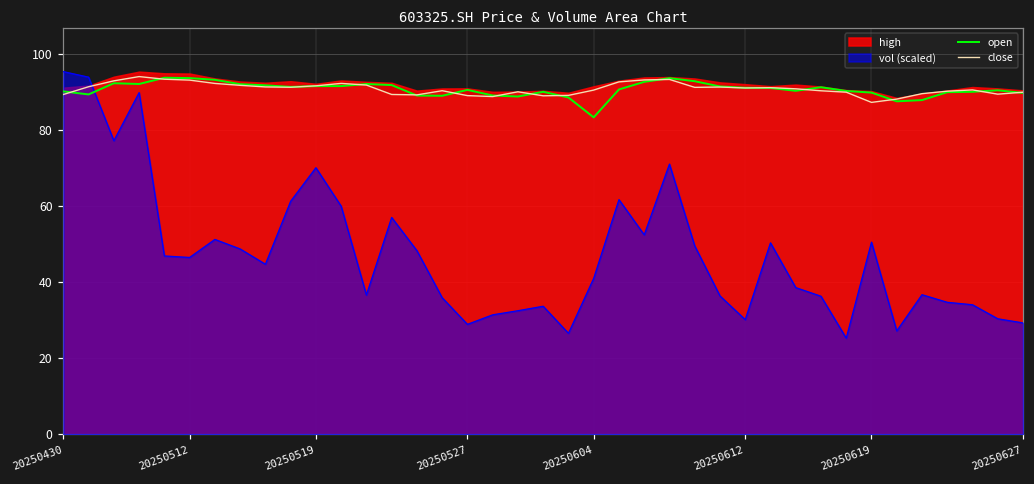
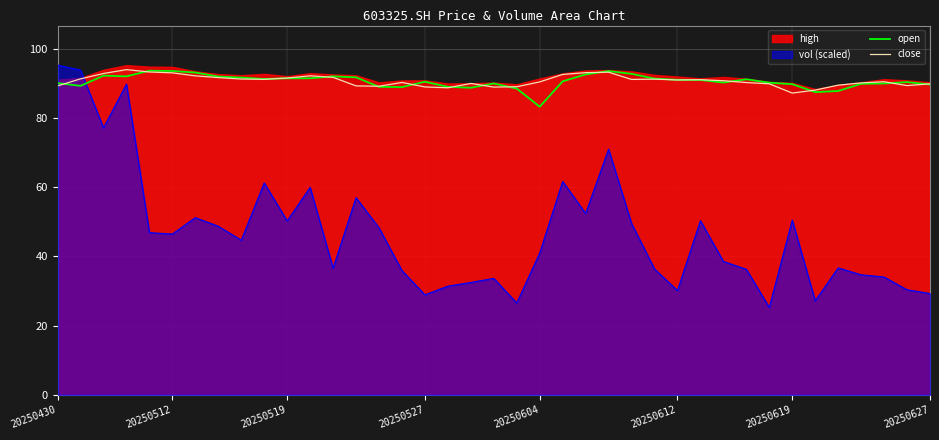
vol (scaled), 20250519: 70 -> 50
